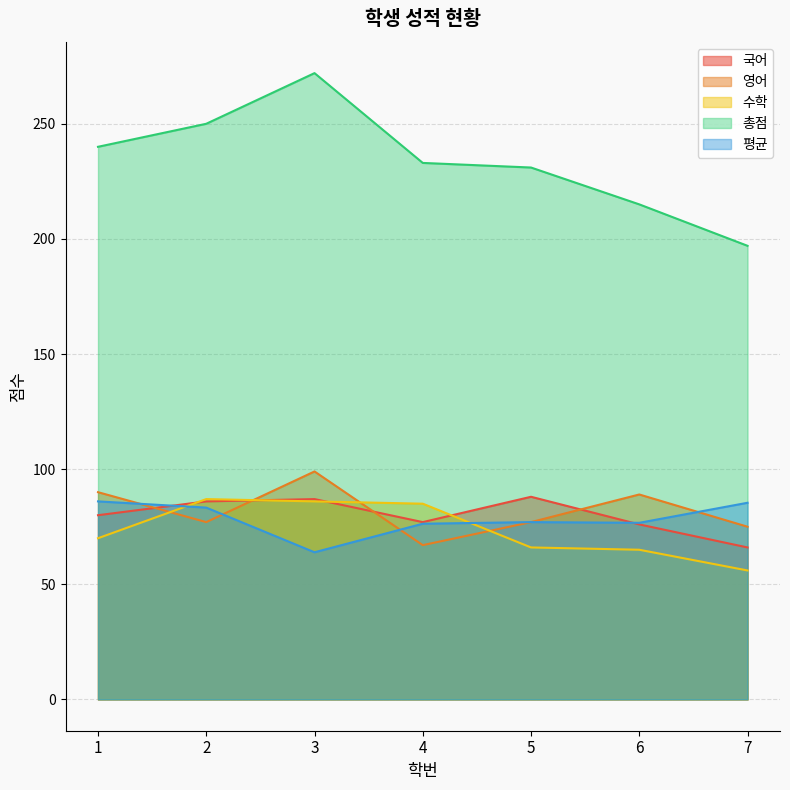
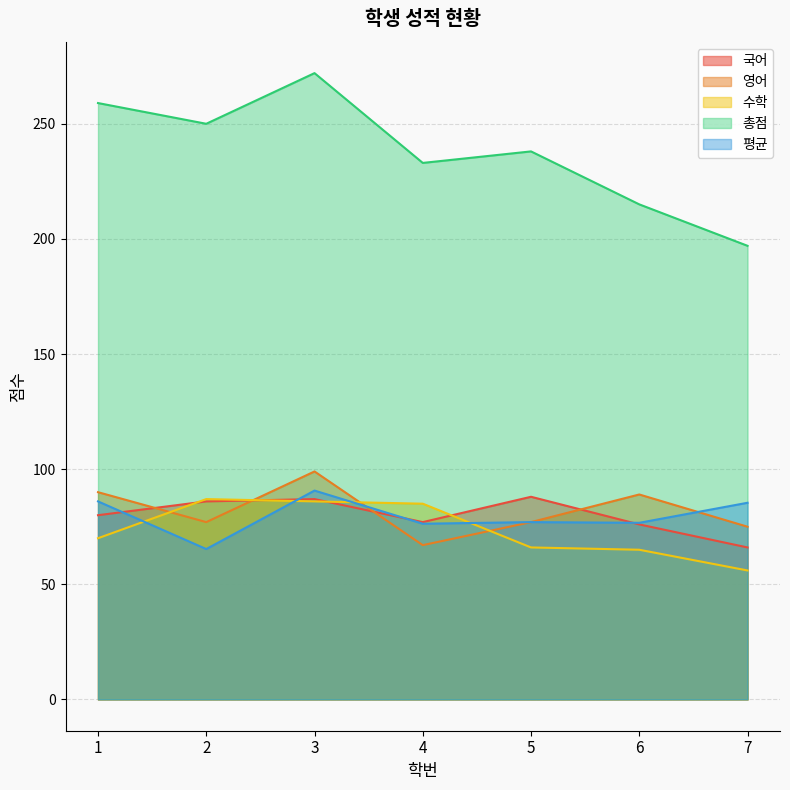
총점, 1: 240 -> 259
평균, 2: 83 -> 65
평균, 3: 64 -> 91
총점, 5: 231 -> 238
